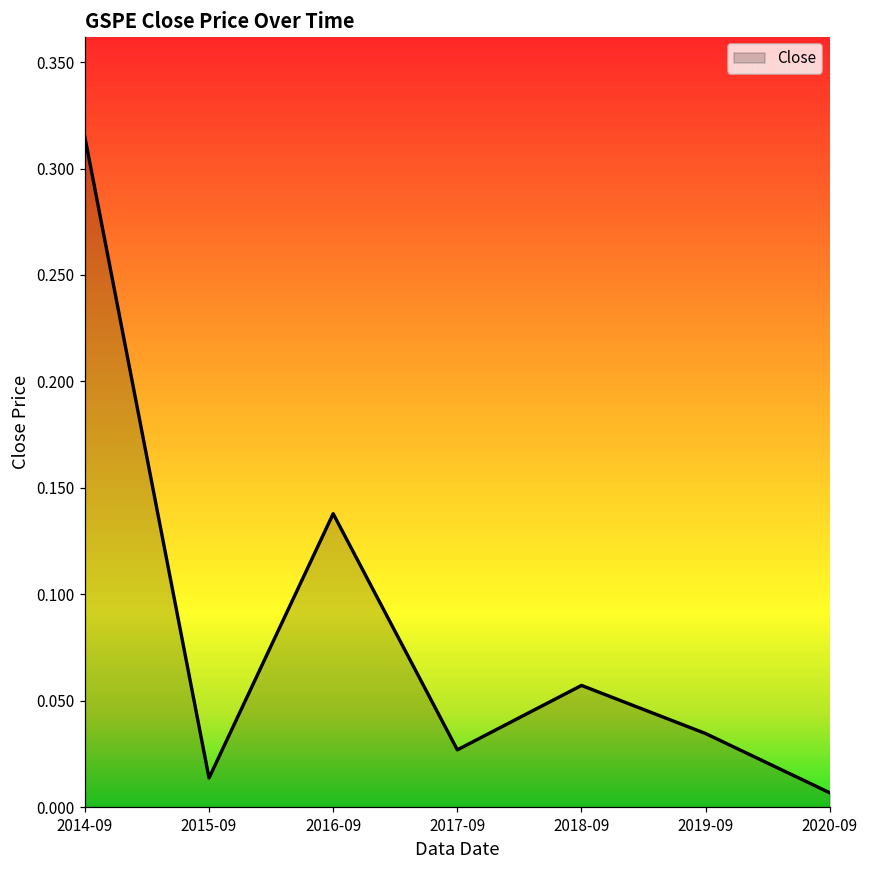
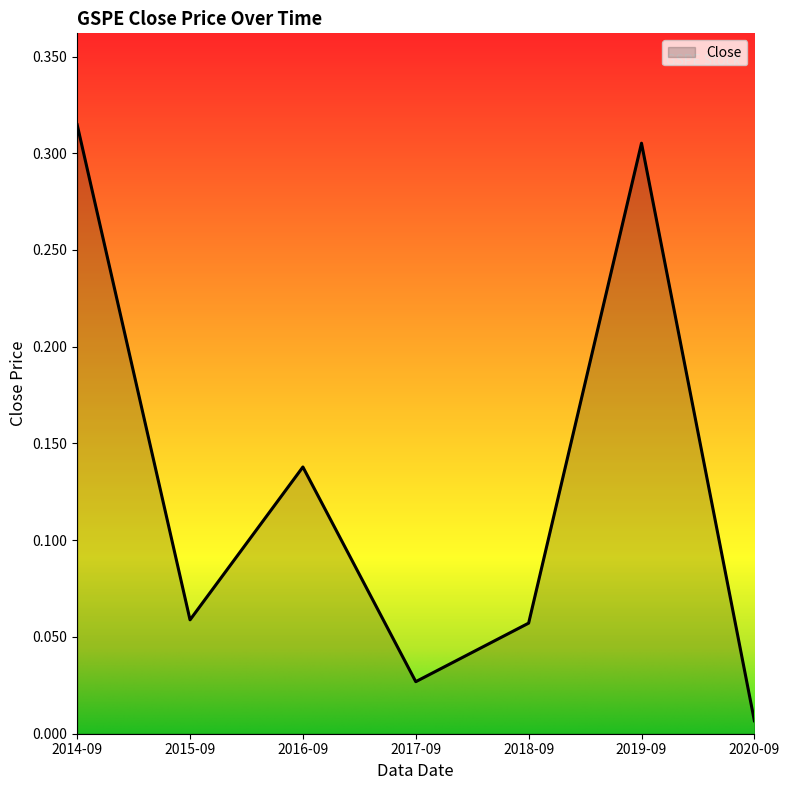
2015-09: 0.014 -> 0.059
2019-09: 0.035 -> 0.305
